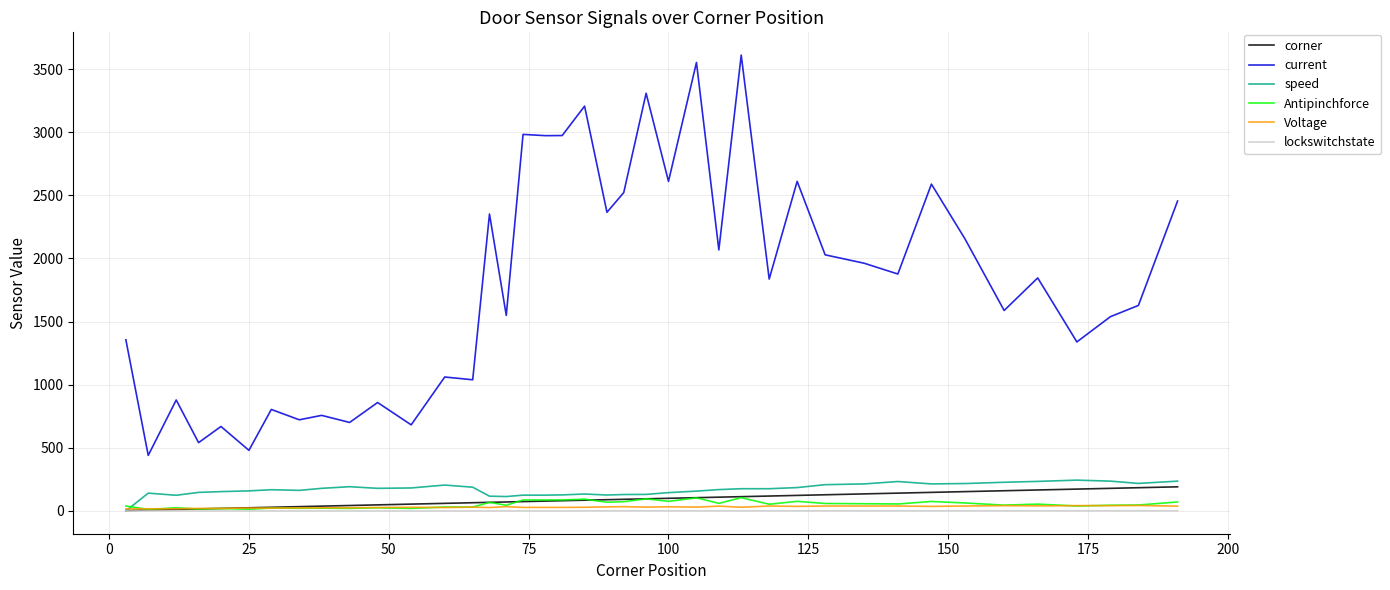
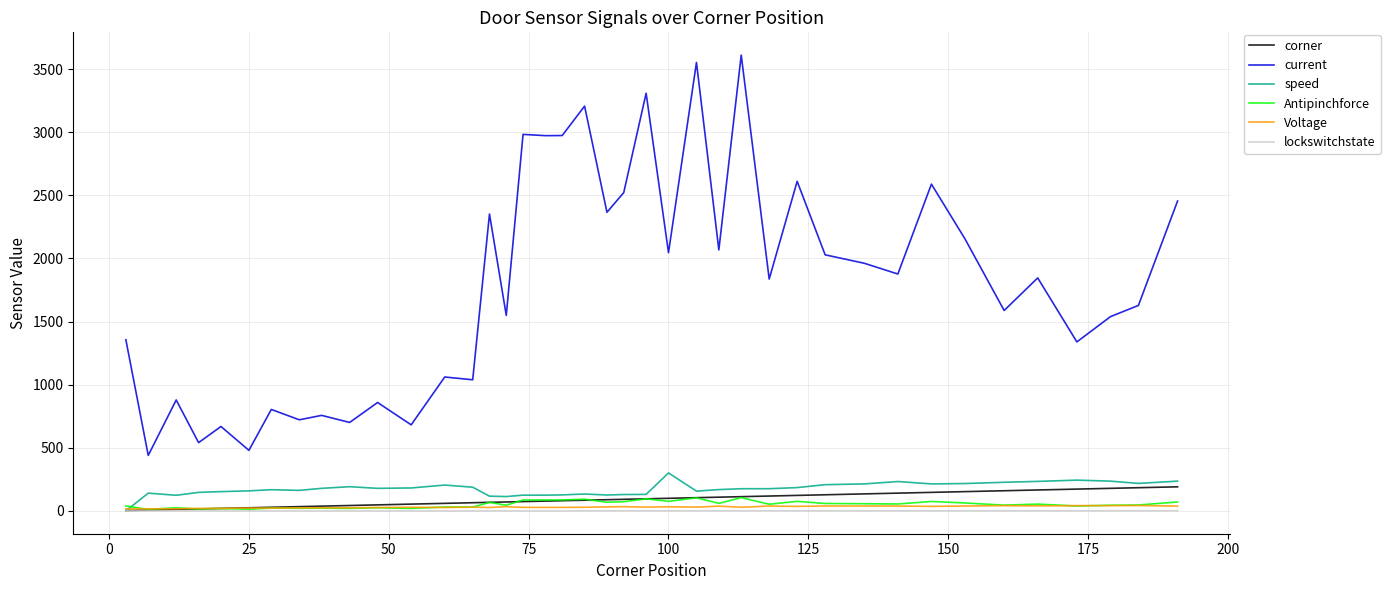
current, 100: 2610 -> 2050
speed, 100: 150 -> 300
